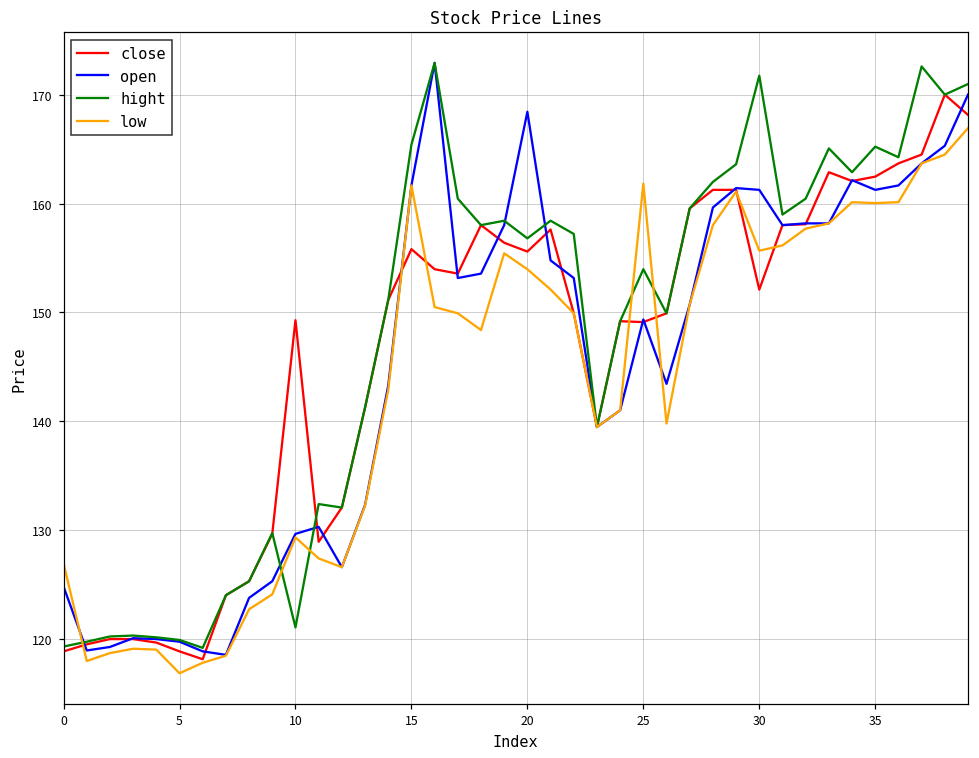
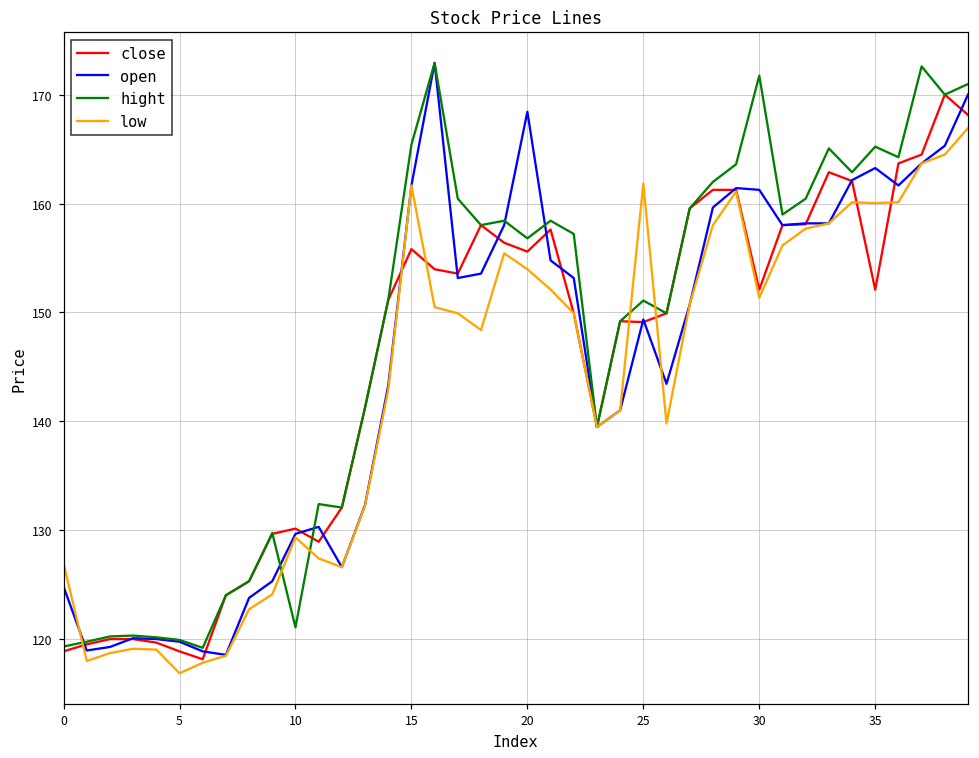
close, 10: 149 -> 130
hight, 25: 154 -> 151
low, 30: 156 -> 151
close, 35: 162 -> 152
open, 35: 161 -> 163
